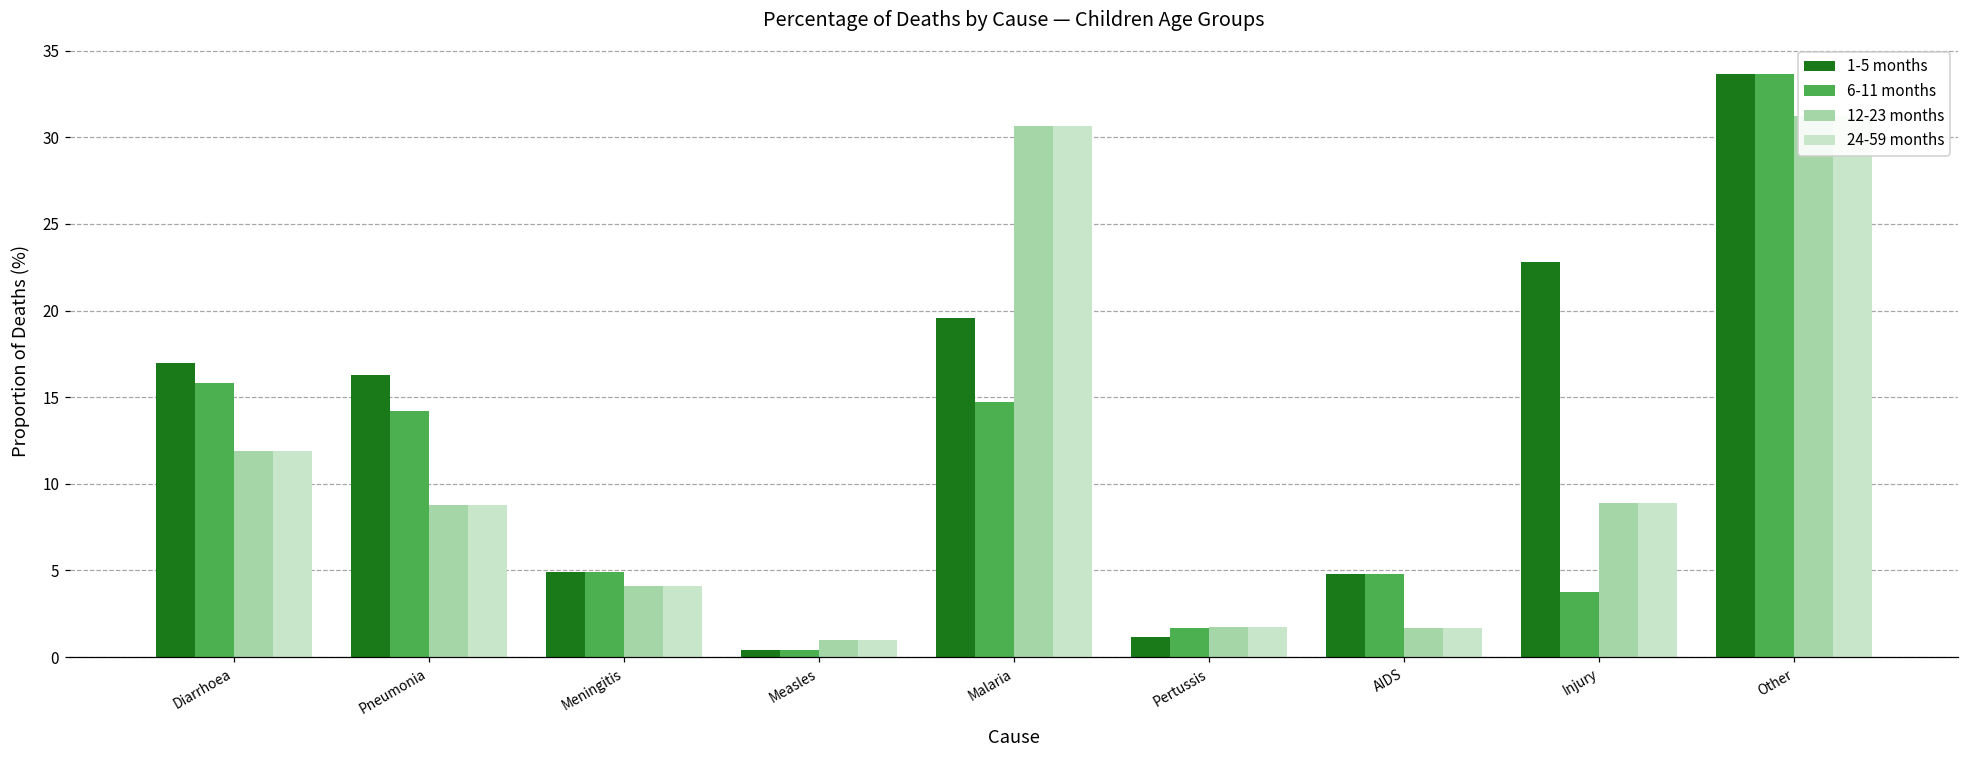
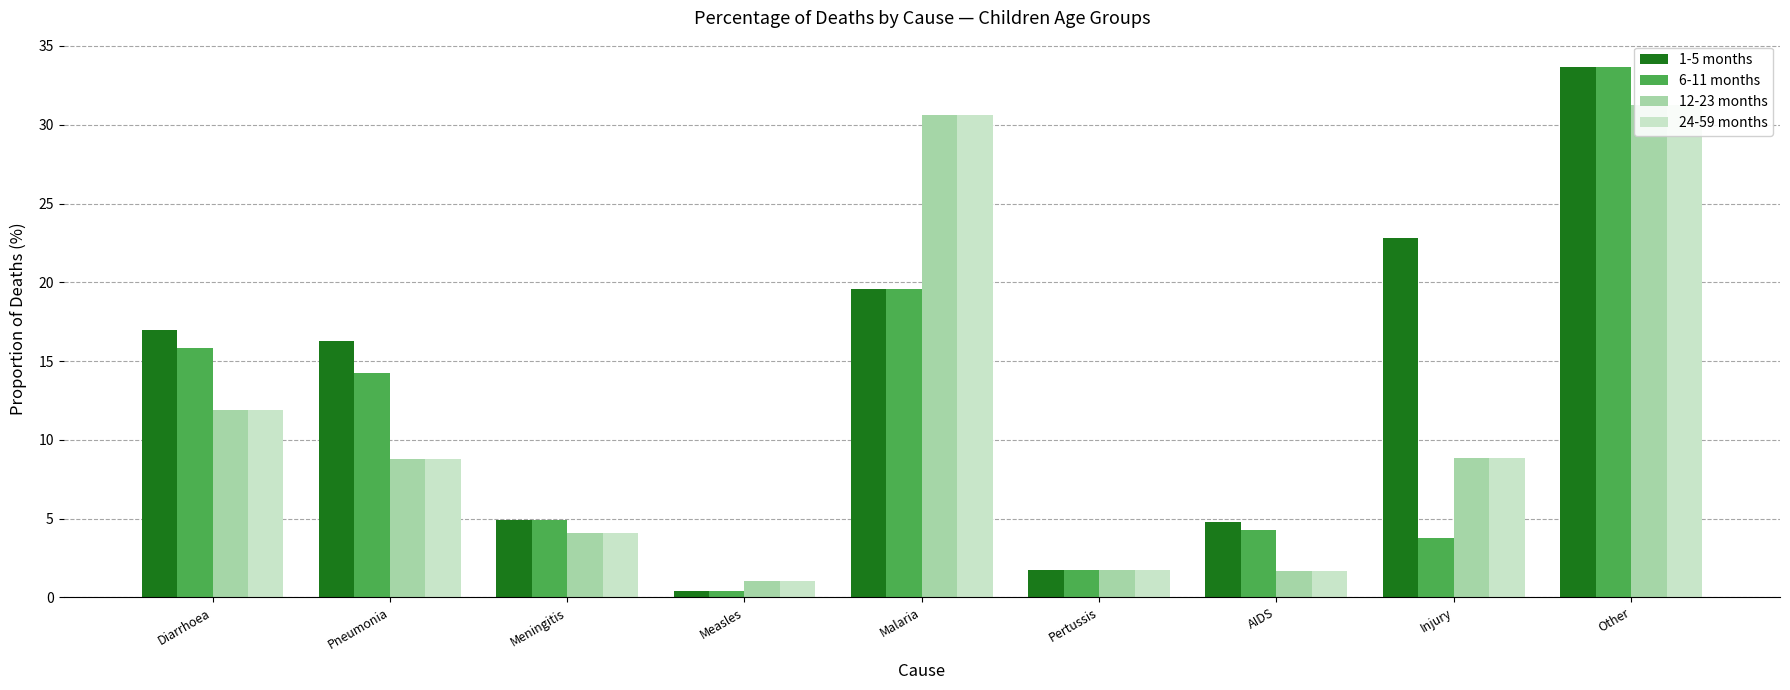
6-11 months, Malaria: 14.7 -> 19.6
1-5 months, Pertussis: 1.2 -> 1.7
6-11 months, AIDS: 4.8 -> 4.2
